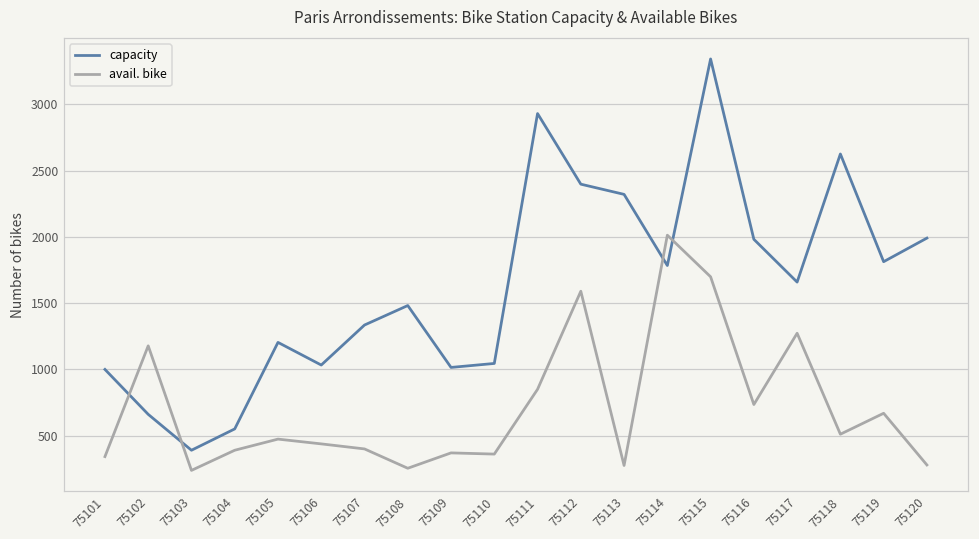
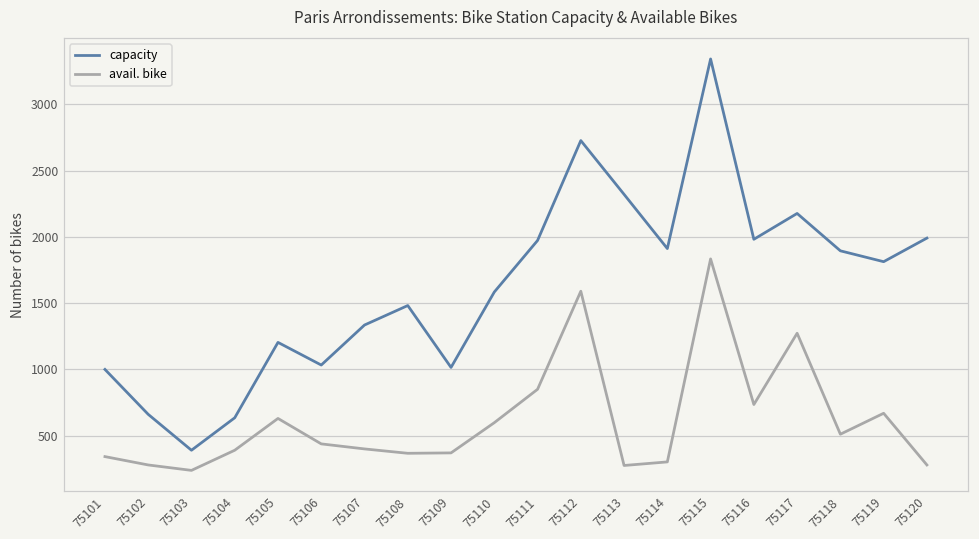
avail. bike, 75102: 1180 -> 280
capacity, 75104: 550 -> 630
avail. bike, 75105: 470 -> 630
avail. bike, 75108: 250 -> 370
capacity, 75110: 1040 -> 1580
avail. bike, 75110: 360 -> 600
capacity, 75111: 2930 -> 1970
capacity, 75112: 2400 -> 2730
capacity, 75114: 1780 -> 1910
avail. bike, 75114: 2010 -> 300
avail. bike, 75115: 1700 -> 1830
capacity, 75117: 1660 -> 2180
capacity, 75118: 2630 -> 1890
